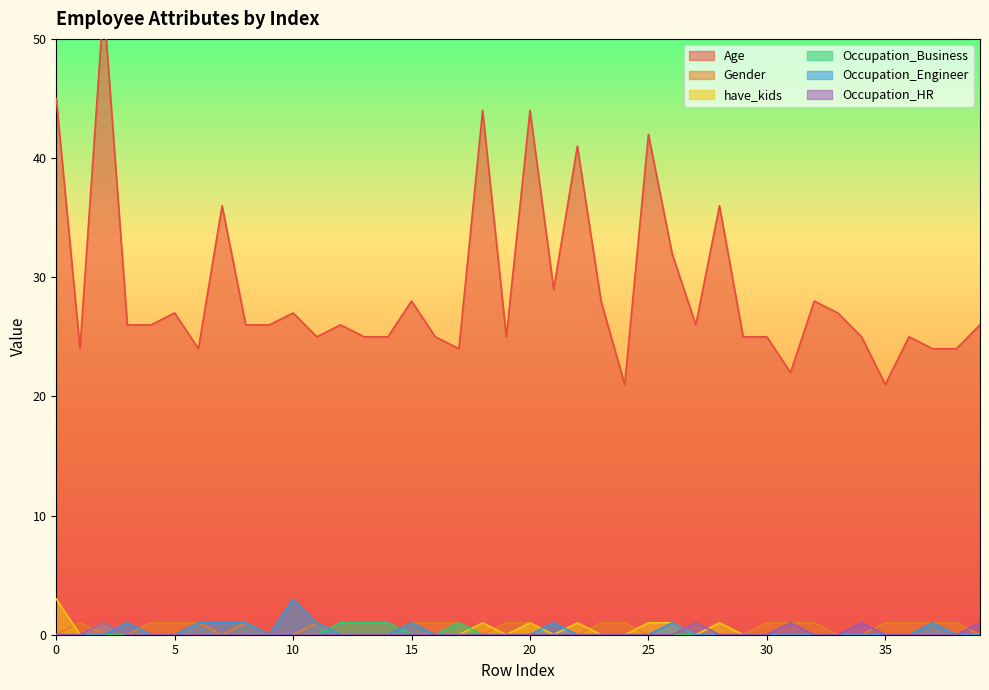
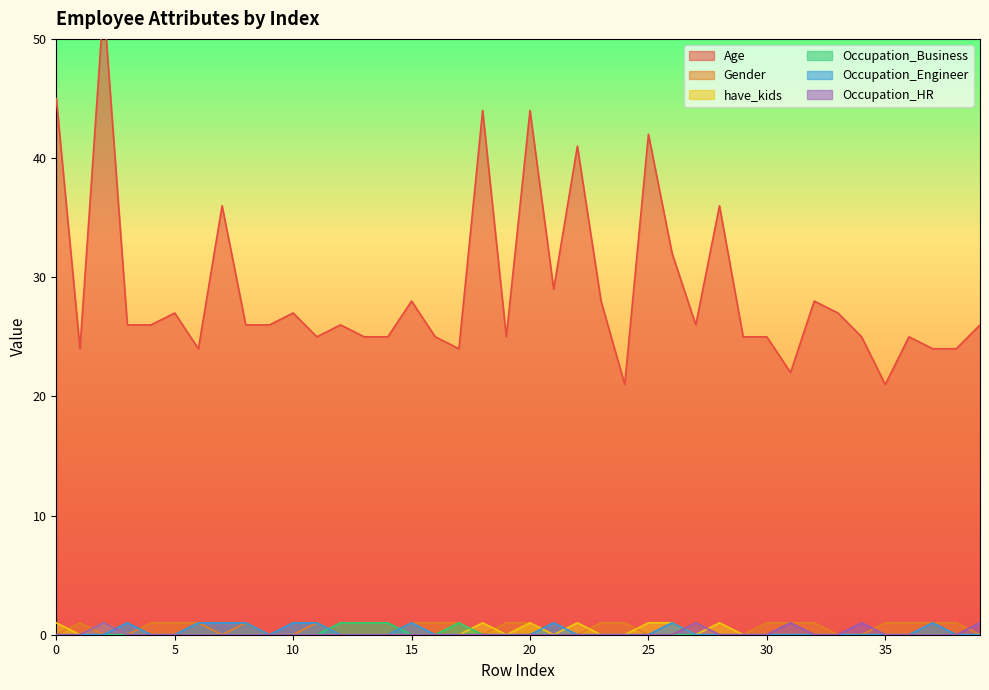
have_kids, 0: 3 -> 1
Occupation_Engineer, 10: 3 -> 1
